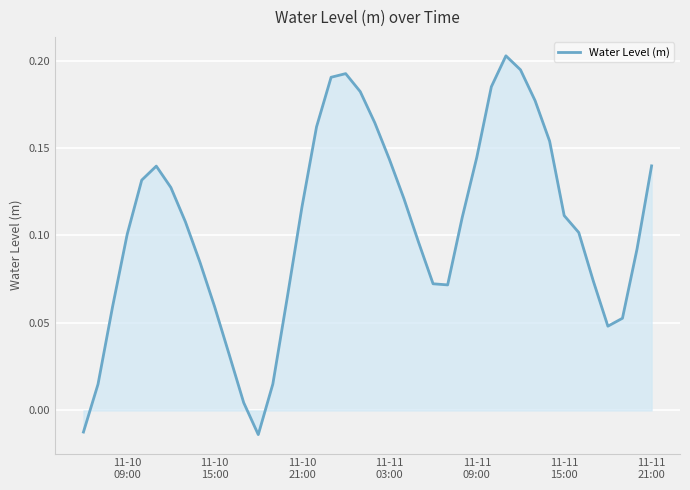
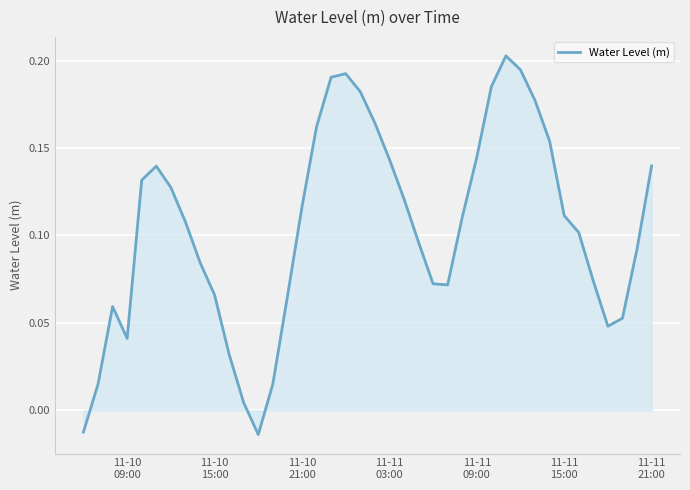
Water Level (m), 11-10 09:00: 0.101 -> 0.041
Water Level (m), 11-10 15:00: 0.059 -> 0.066
